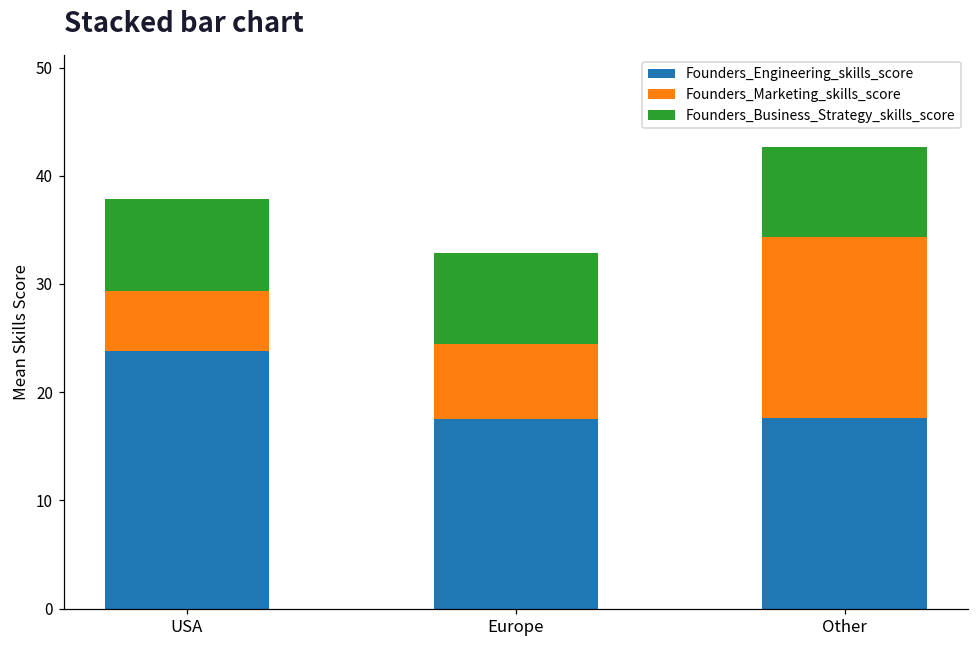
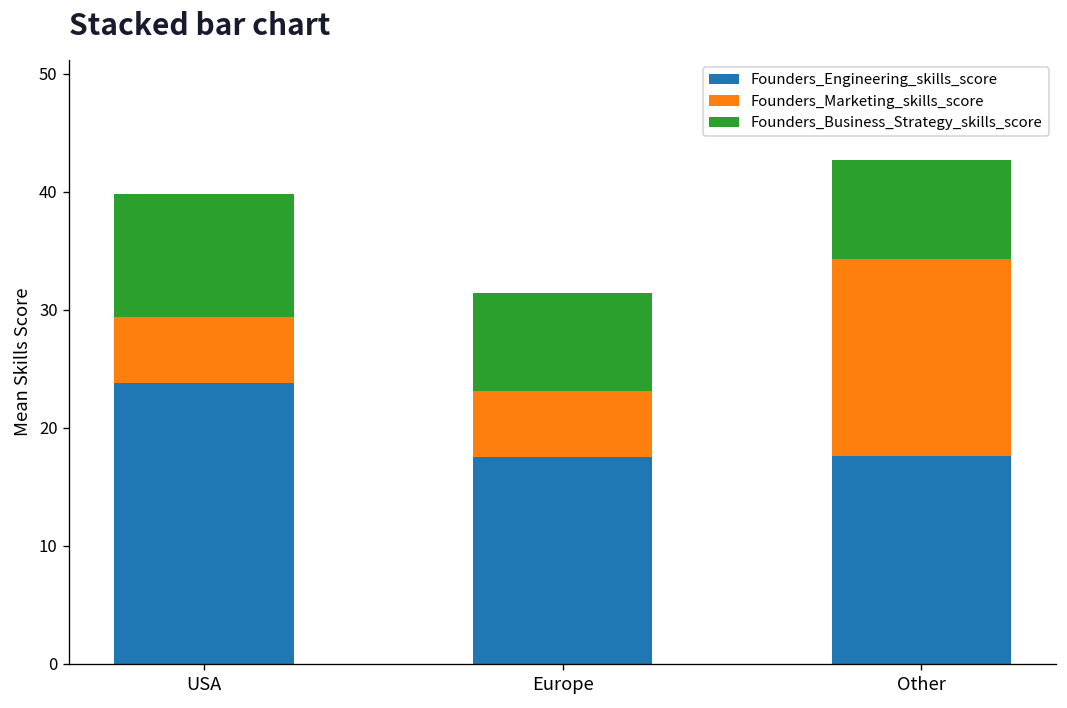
Founders_Business_Strategy_skills_score, USA: 8 -> 10
Founders_Marketing_skills_score, Europe: 7 -> 6
